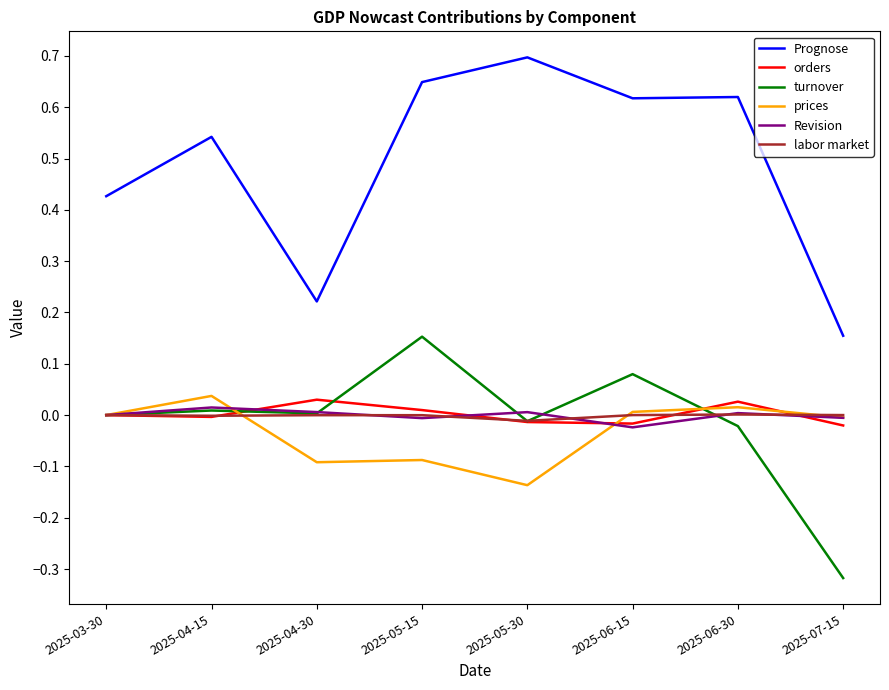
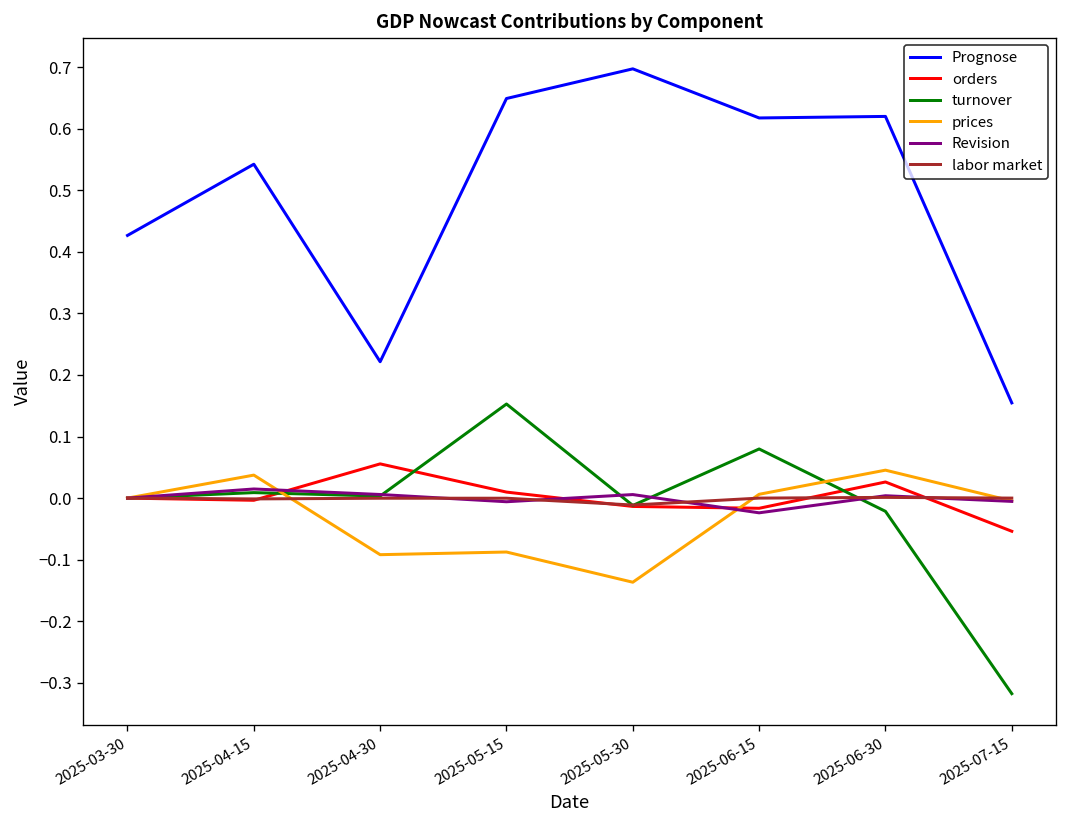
orders, 2025-04-30: 0.03 -> 0.06
prices, 2025-06-30: 0.02 -> 0.05
orders, 2025-07-15: -0.02 -> -0.05
